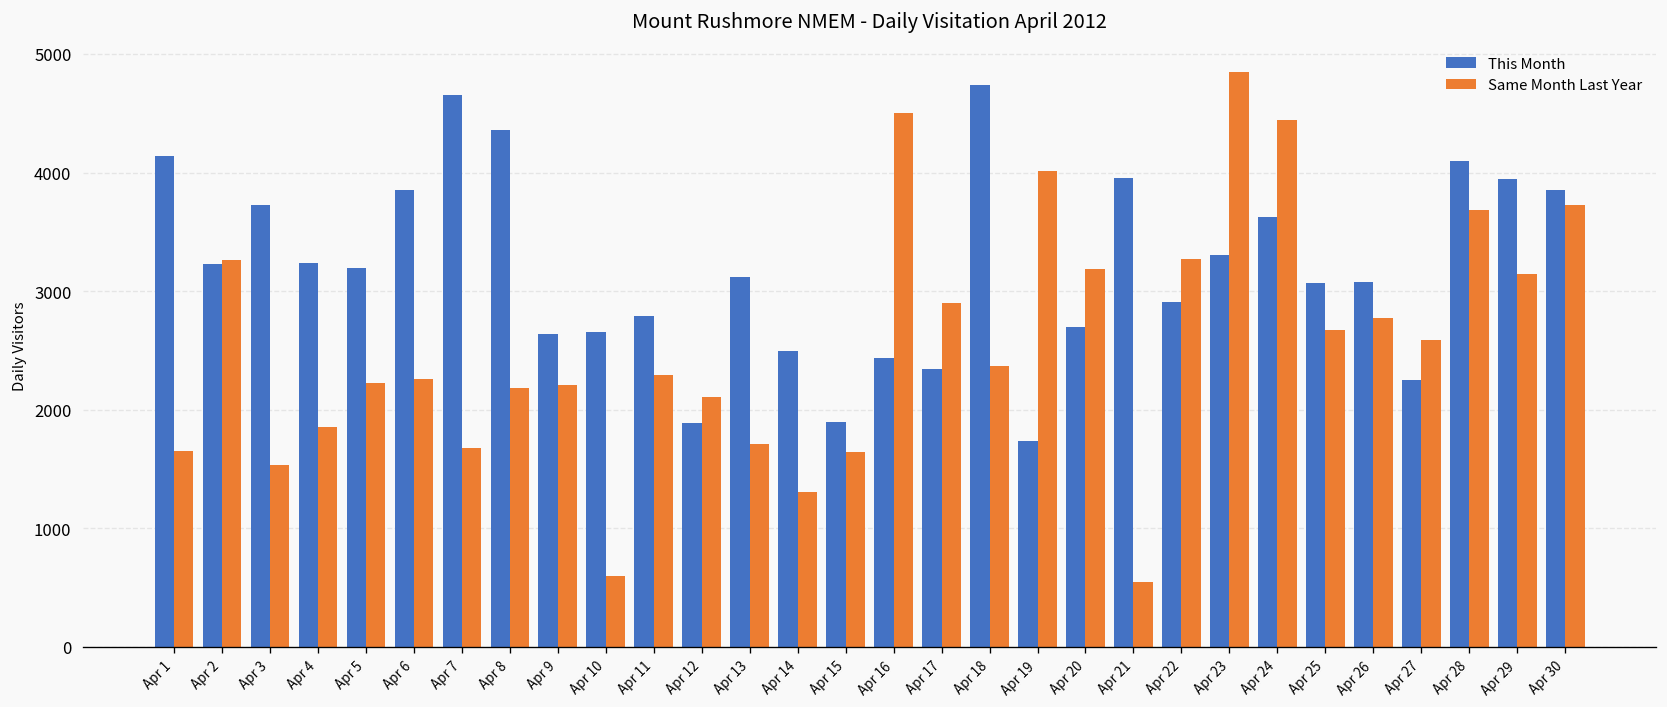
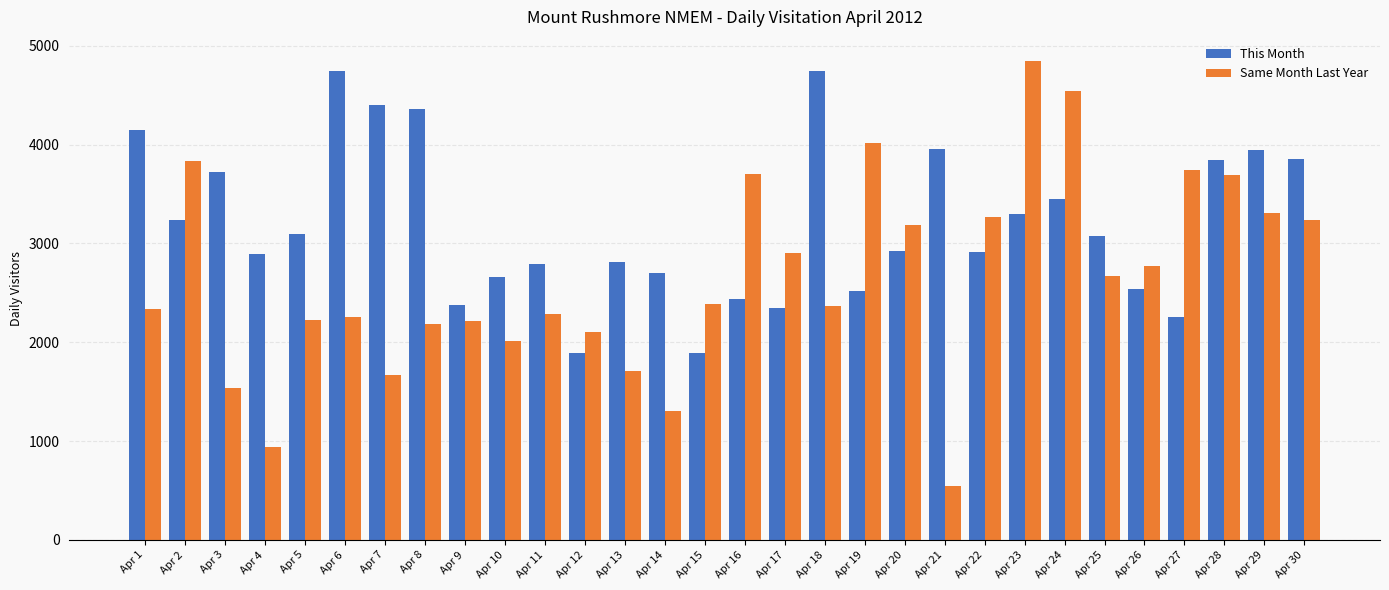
Same Month Last Year, Apr 1: 1700 -> 2300
Same Month Last Year, Apr 2: 3300 -> 3800
This Month, Apr 4: 3200 -> 2900
Same Month Last Year, Apr 4: 1900 -> 900
This Month, Apr 5: 3200 -> 3100
This Month, Apr 6: 3900 -> 4700
This Month, Apr 7: 4700 -> 4400
This Month, Apr 9: 2600 -> 2400
Same Month Last Year, Apr 10: 600 -> 2000
This Month, Apr 13: 3100 -> 2800
This Month, Apr 14: 2500 -> 2700
Same Month Last Year, Apr 15: 1600 -> 2400
Same Month Last Year, Apr 16: 4500 -> 3700
This Month, Apr 19: 1700 -> 2500
This Month, Apr 20: 2700 -> 2900
This Month, Apr 24: 3600 -> 3500
Same Month Last Year, Apr 24: 4400 -> 4500
This Month, Apr 26: 3100 -> 2500
Same Month Last Year, Apr 27: 2600 -> 3700
This Month, Apr 28: 4100 -> 3800
Same Month Last Year, Apr 29: 3100 -> 3300
Same Month Last Year, Apr 30: 3700 -> 3200
